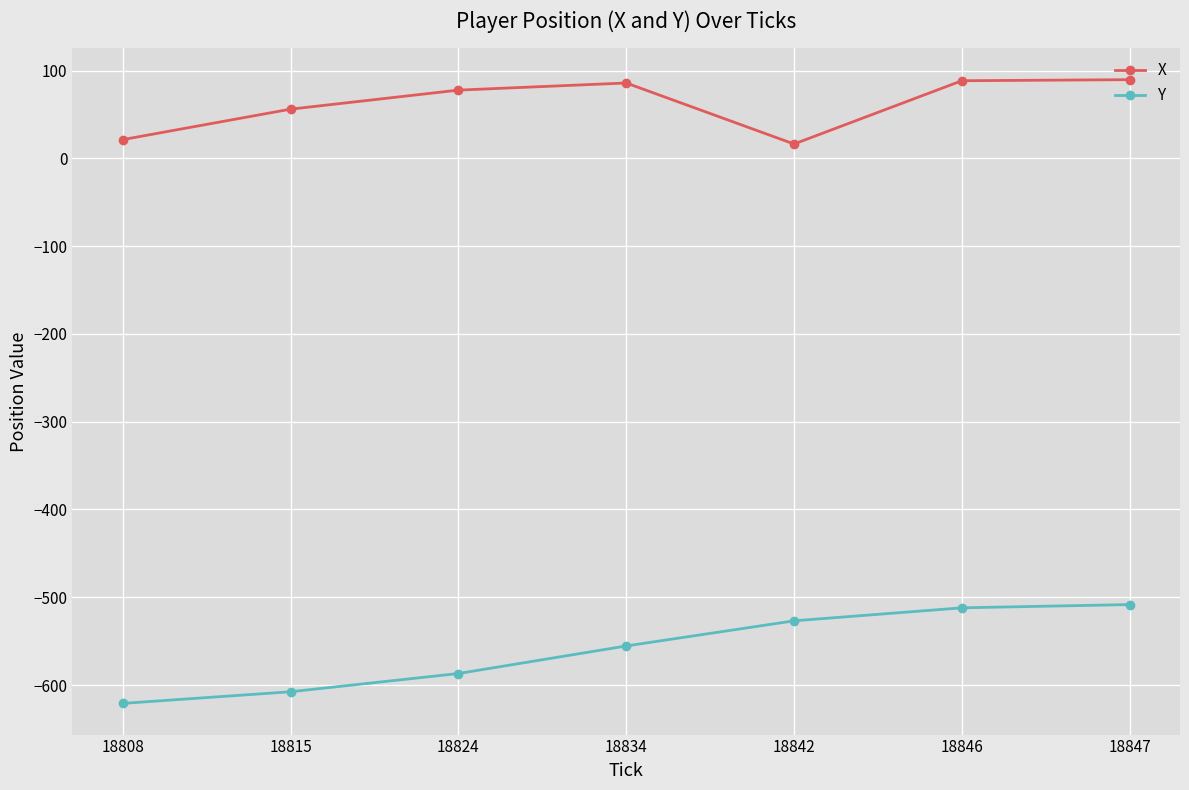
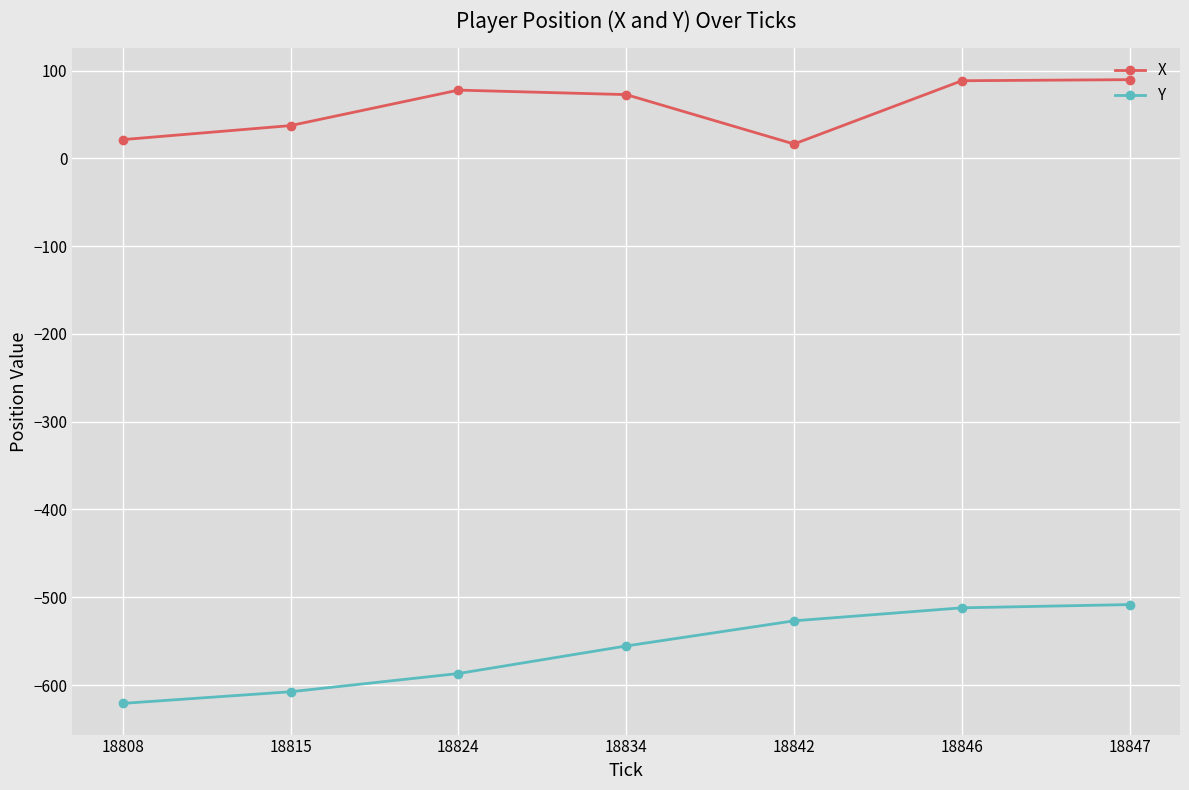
X, 18815: 60 -> 40
X, 18834: 90 -> 70
